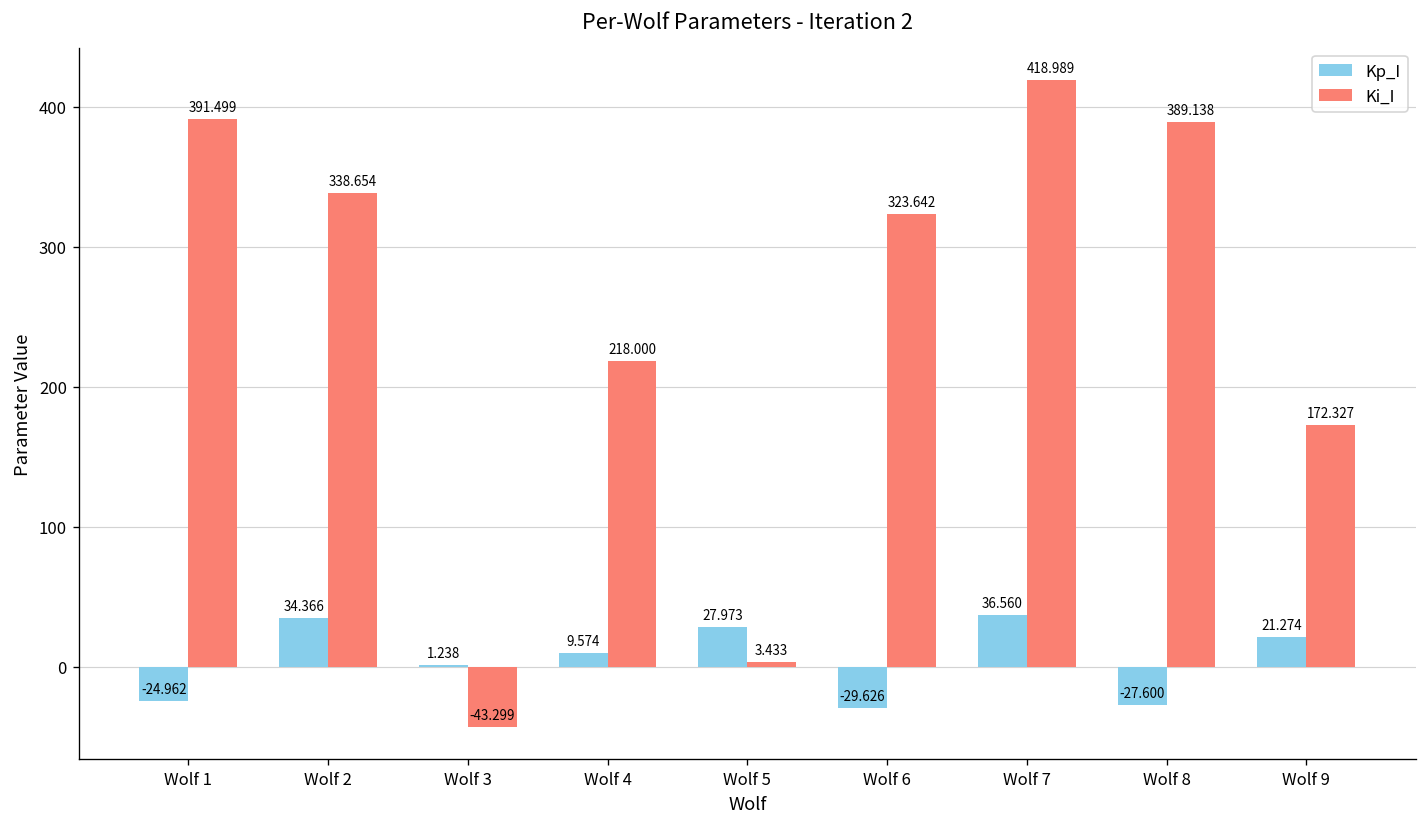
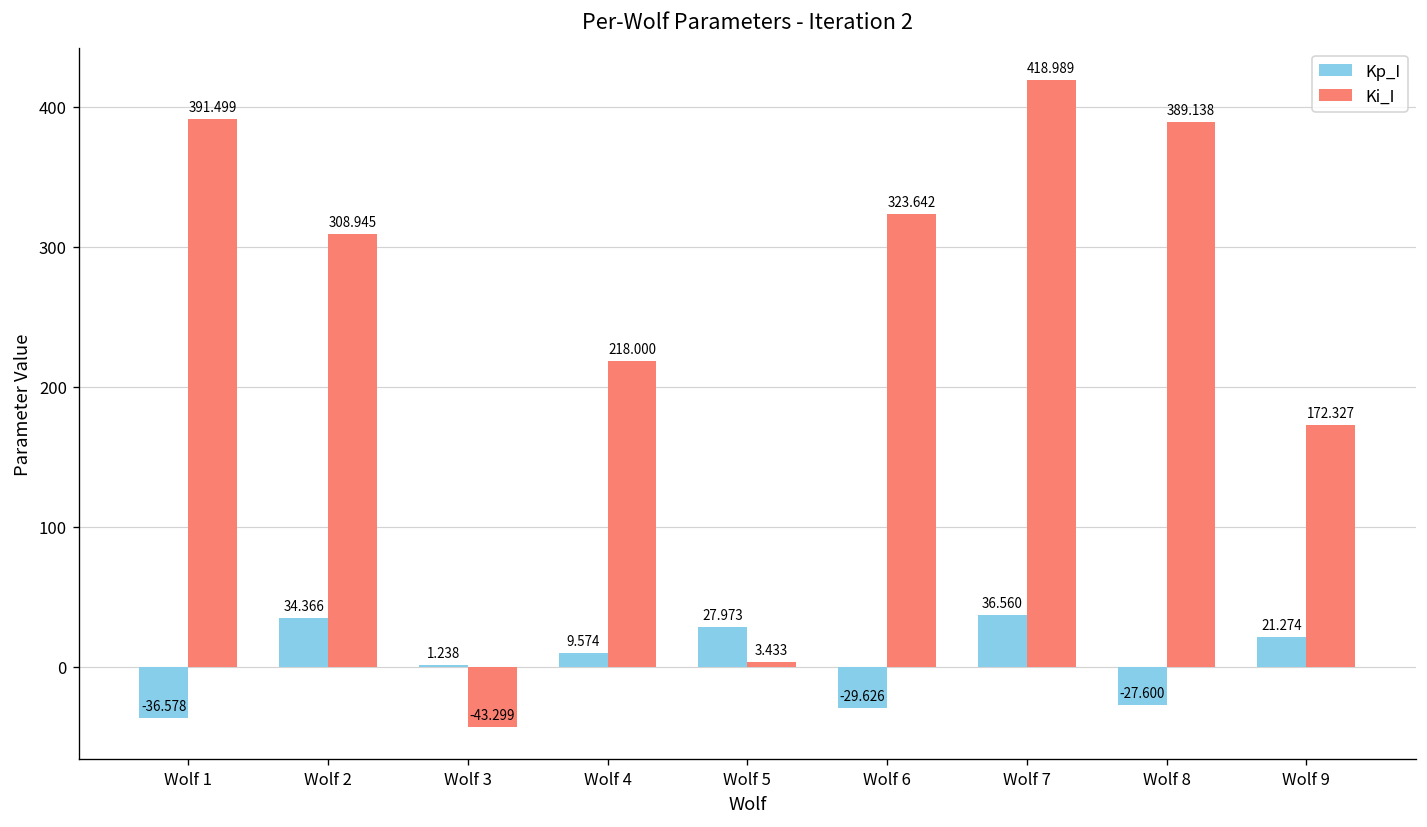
Kp_I, Wolf 1: -24.962 -> -36.578
Ki_I, Wolf 2: 338.654 -> 308.945
